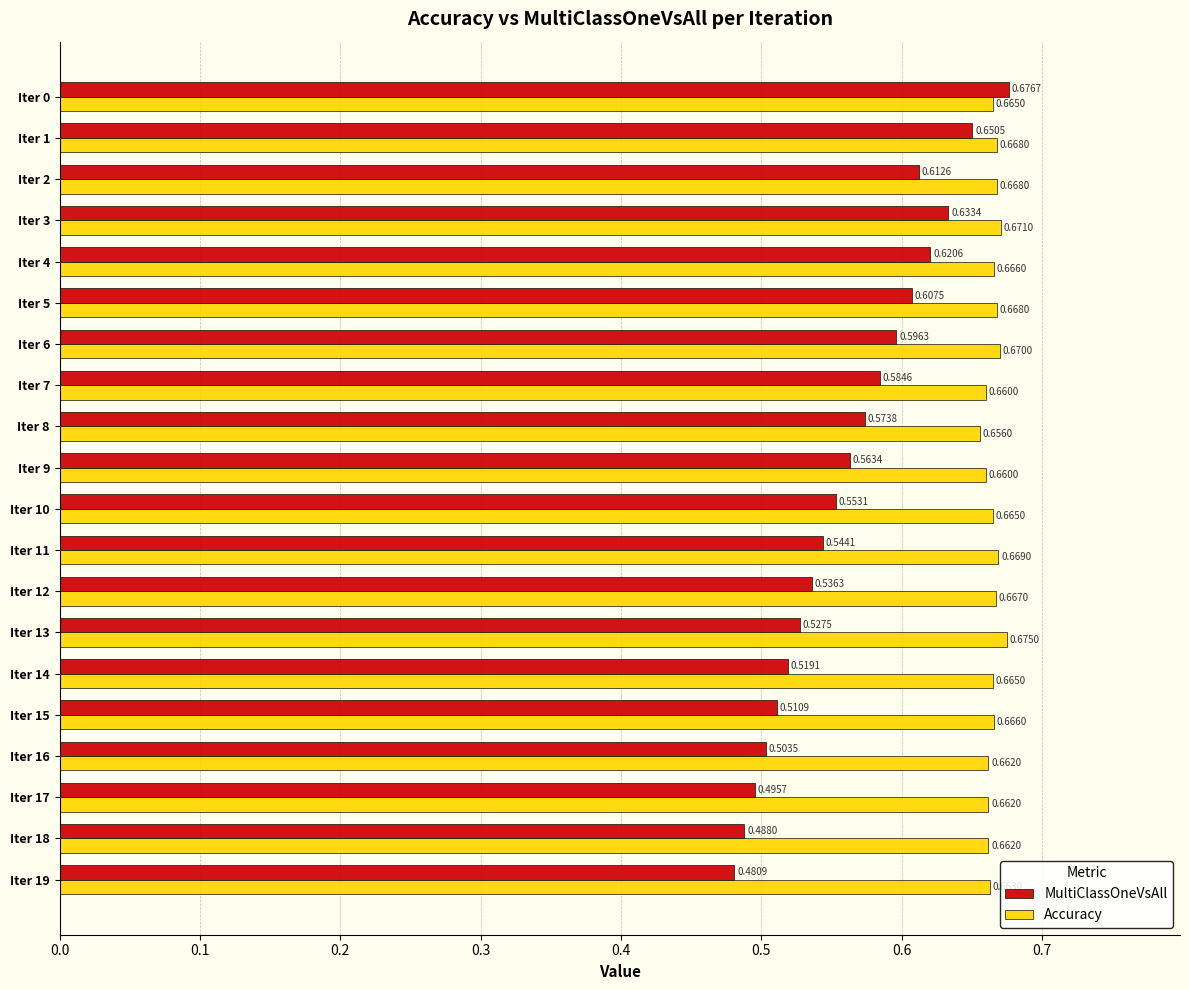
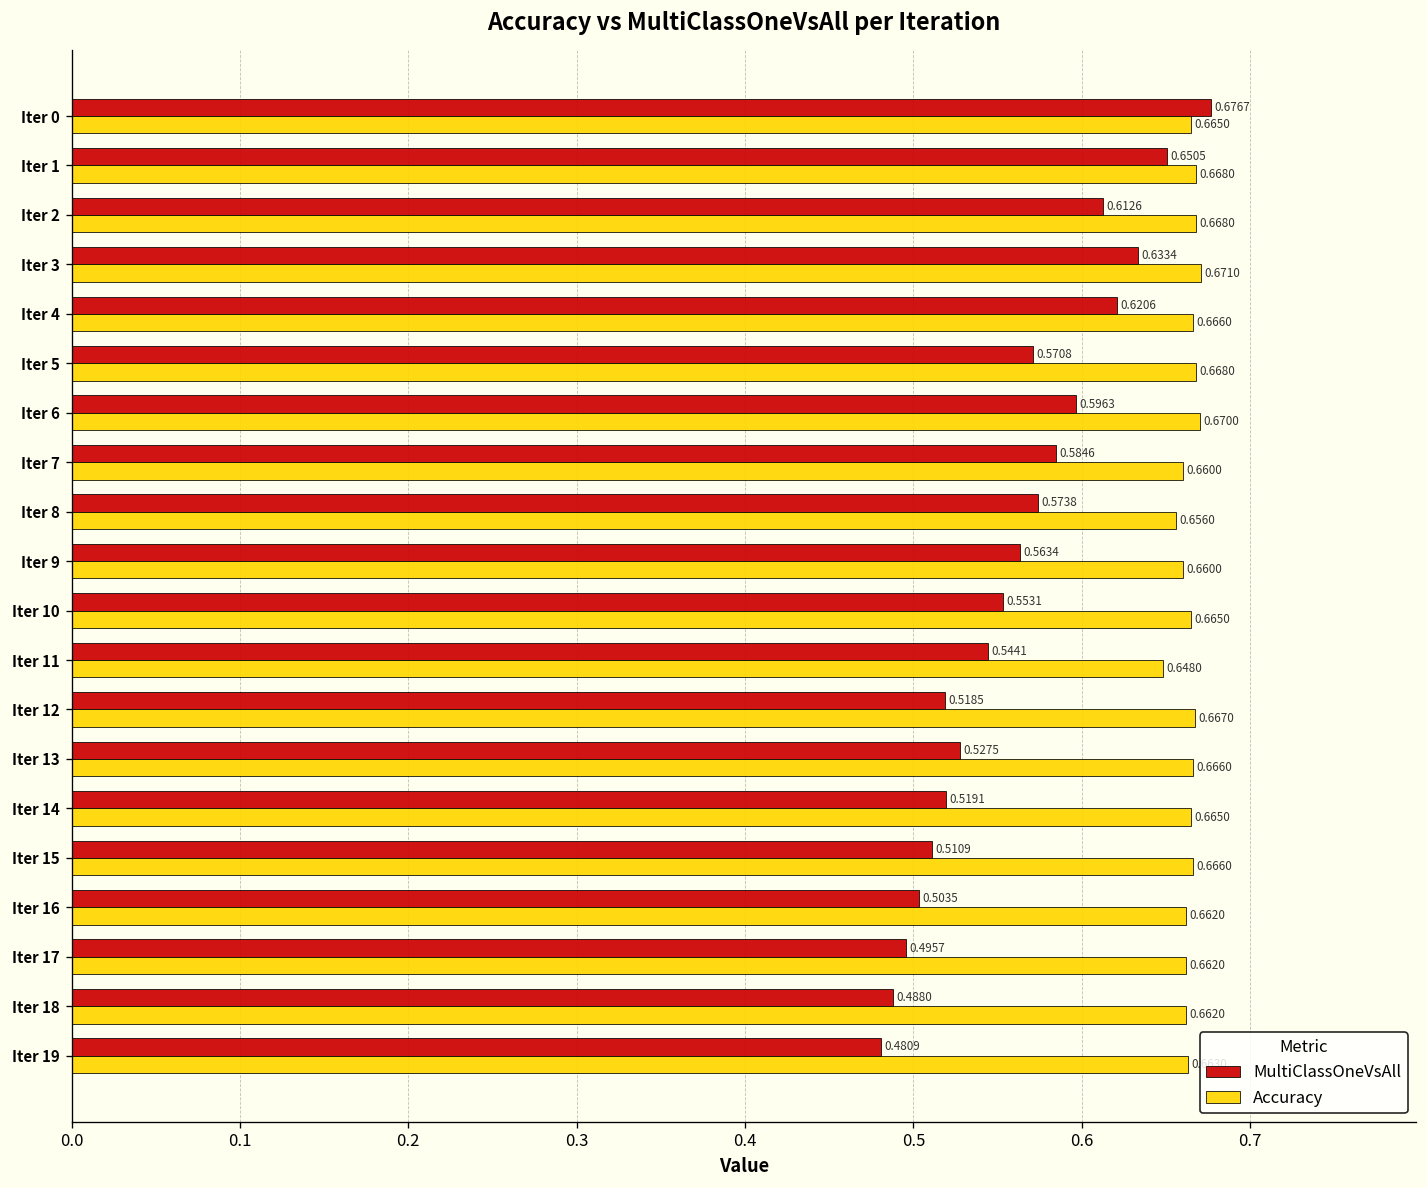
MultiClassOneVsAll, Iter 5: 0.6075 -> 0.5708
Accuracy, Iter 11: 0.6690 -> 0.6480
MultiClassOneVsAll, Iter 12: 0.5363 -> 0.5185
Accuracy, Iter 13: 0.6750 -> 0.6660
